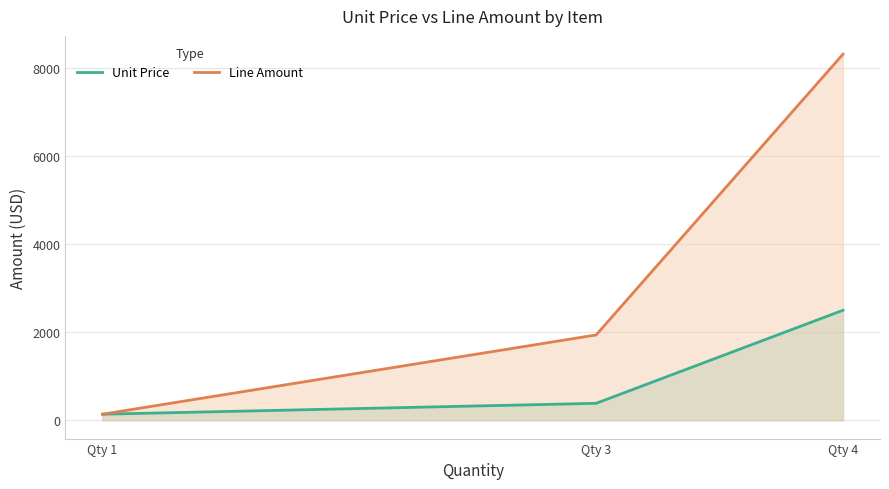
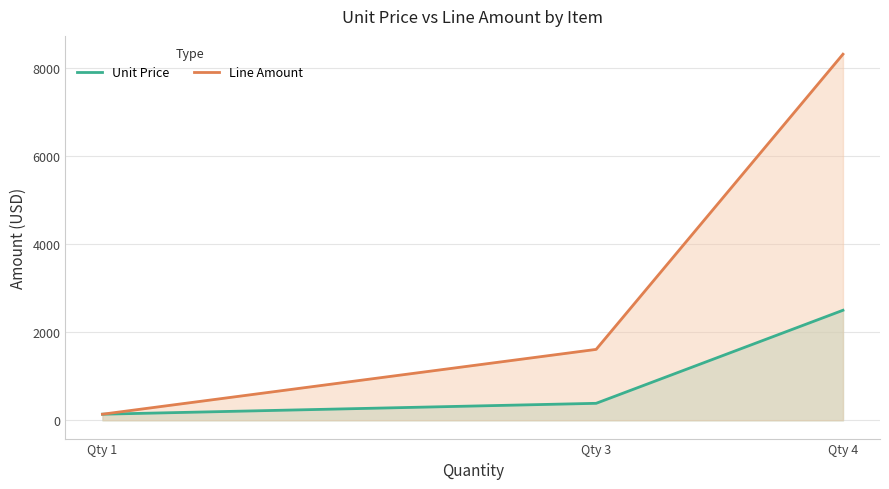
Line Amount, Qty 3: 1900 -> 1600
